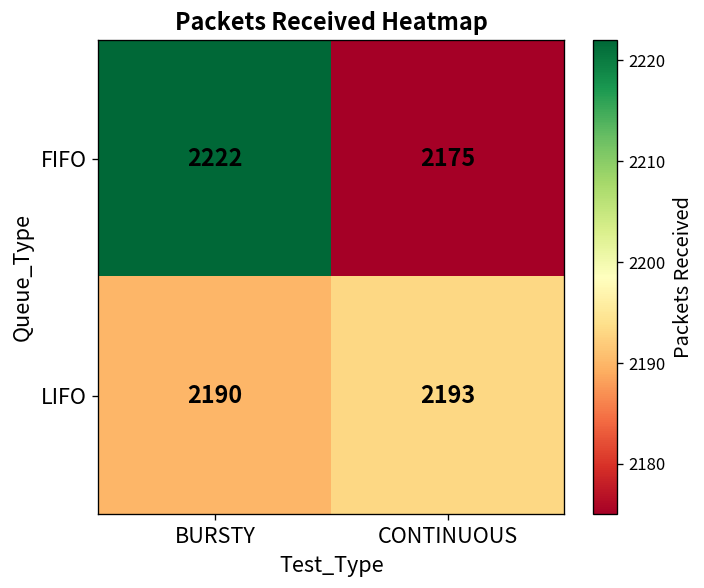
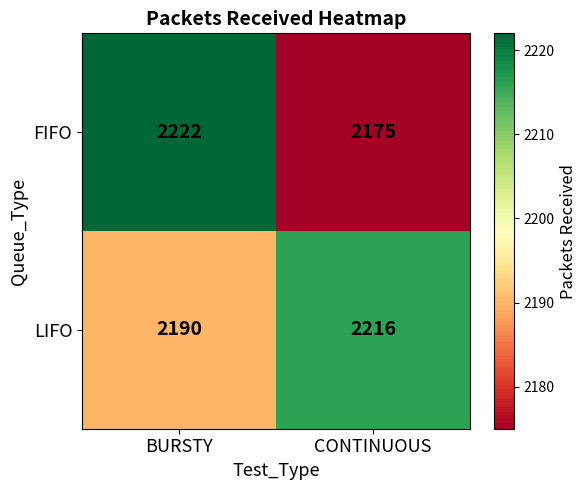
LIFO, CONTINUOUS: 2193 -> 2216
